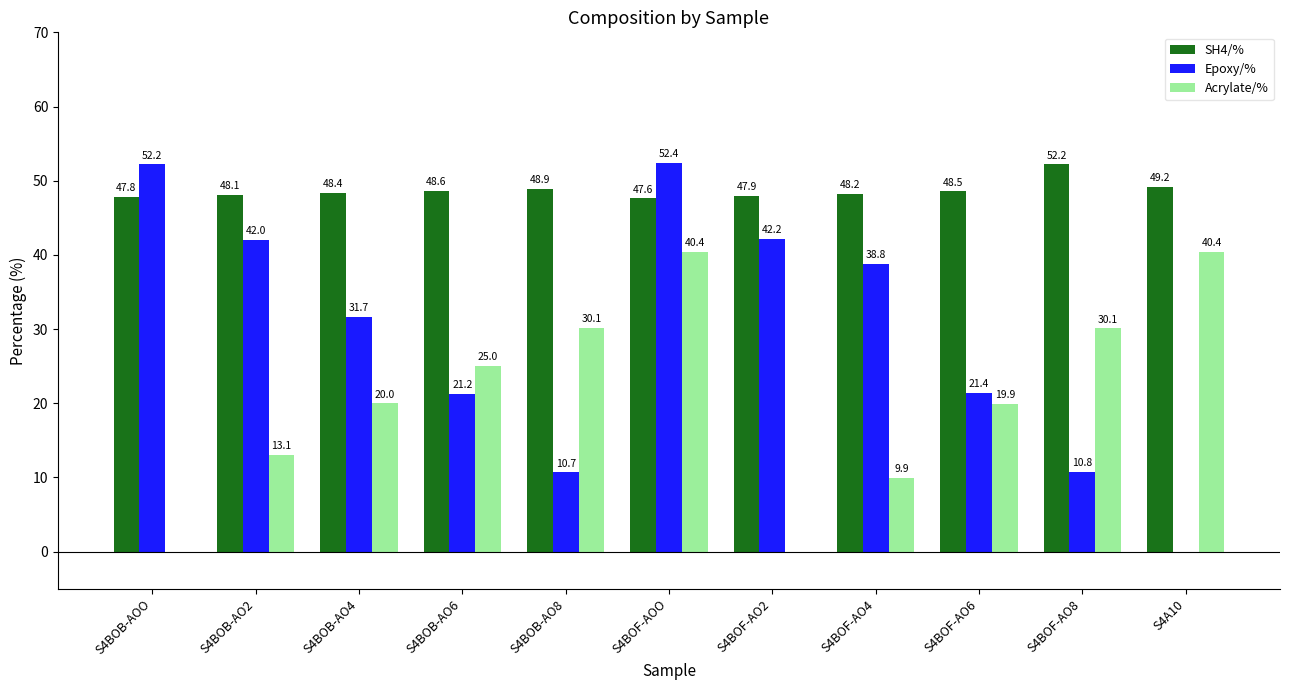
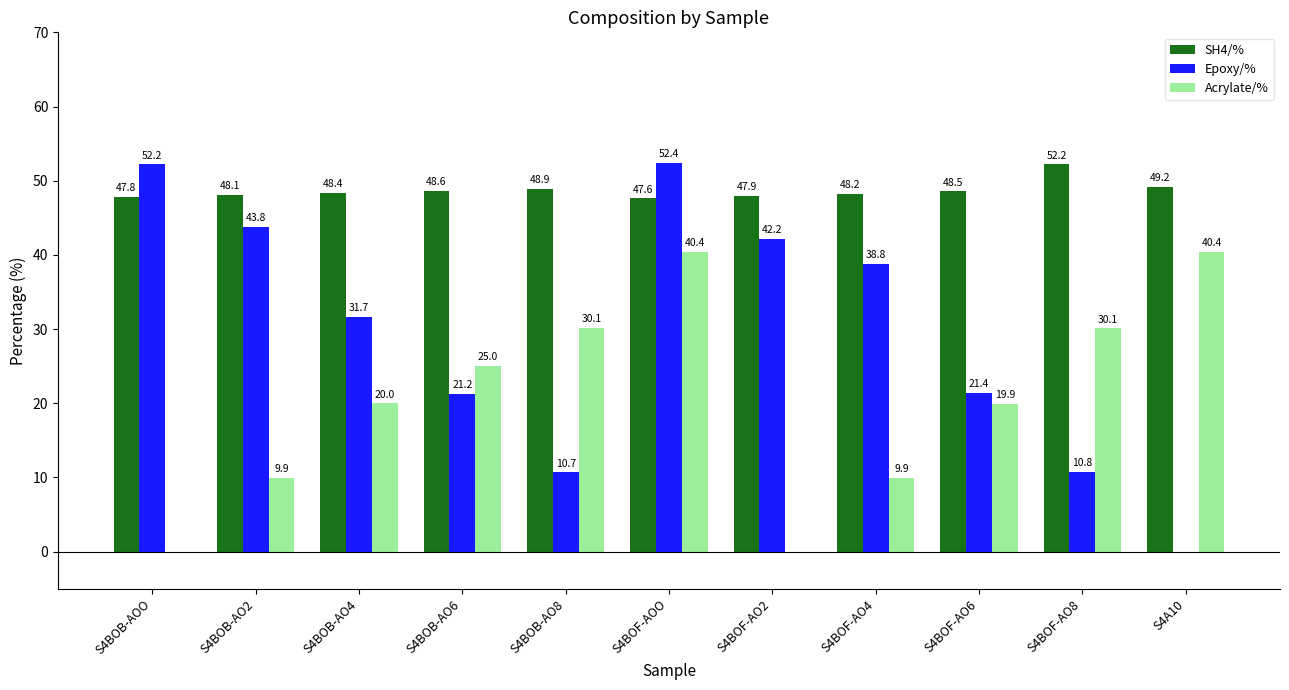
Epoxy/%, S4BOB-AO2: 42.0 -> 43.8
Acrylate/%, S4BOB-AO2: 13.1 -> 9.9
